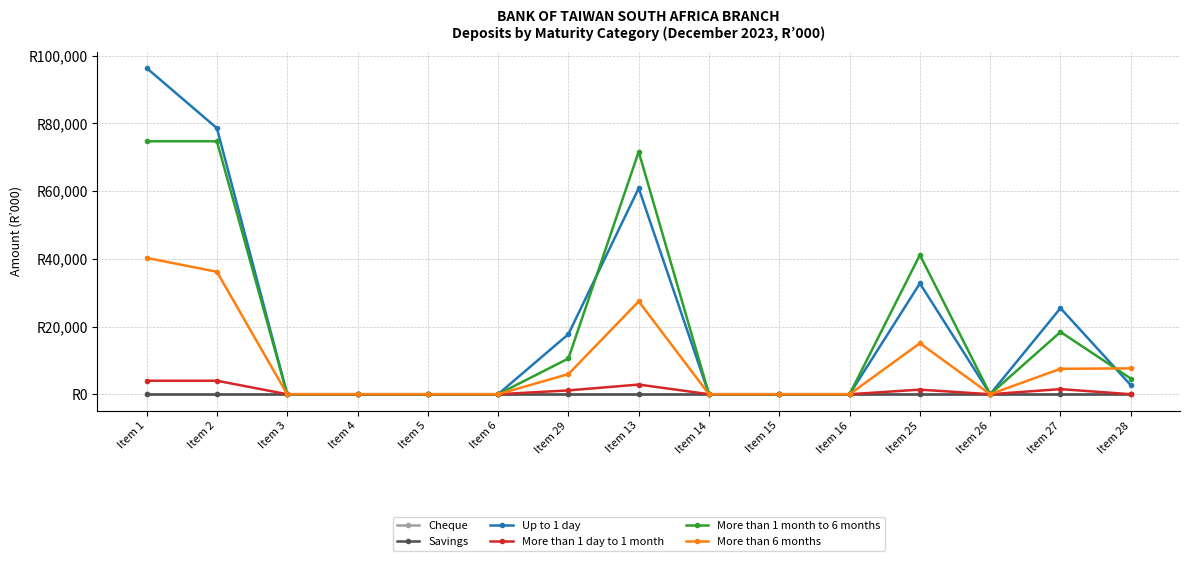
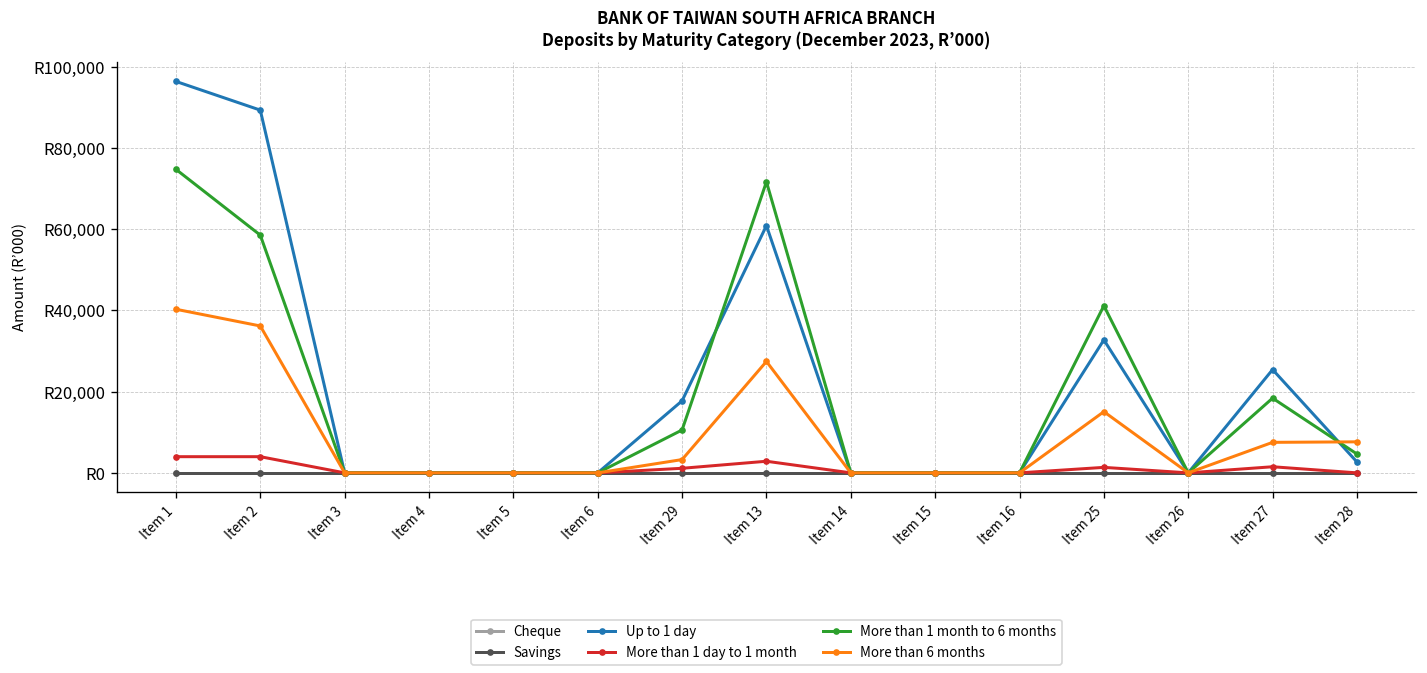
Up to 1 day, Item 2: R79,000 -> R89,000
More than 1 month to 6 months, Item 2: R75,000 -> R59,000
More than 6 months, Item 29: R6,000 -> R3,000
